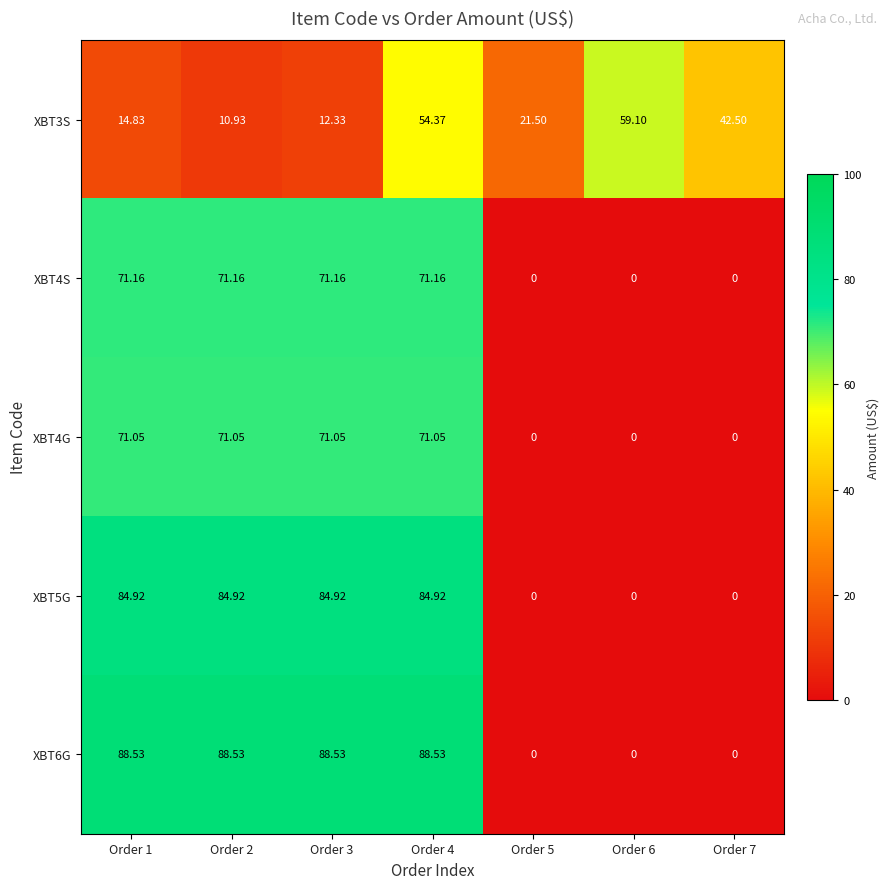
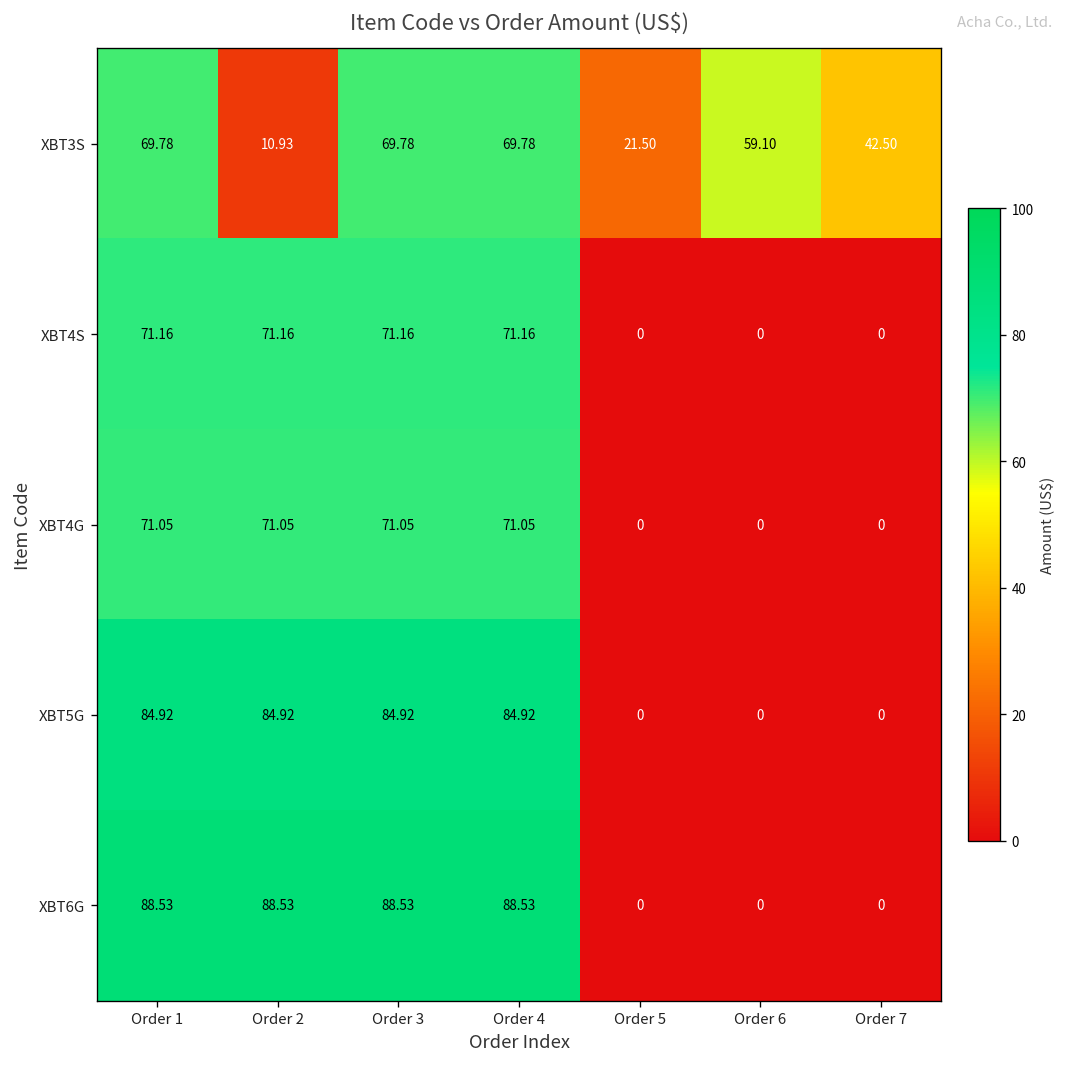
XBT3S, Order 1: 14.83 -> 69.78
XBT3S, Order 3: 12.33 -> 69.78
XBT3S, Order 4: 54.37 -> 69.78
